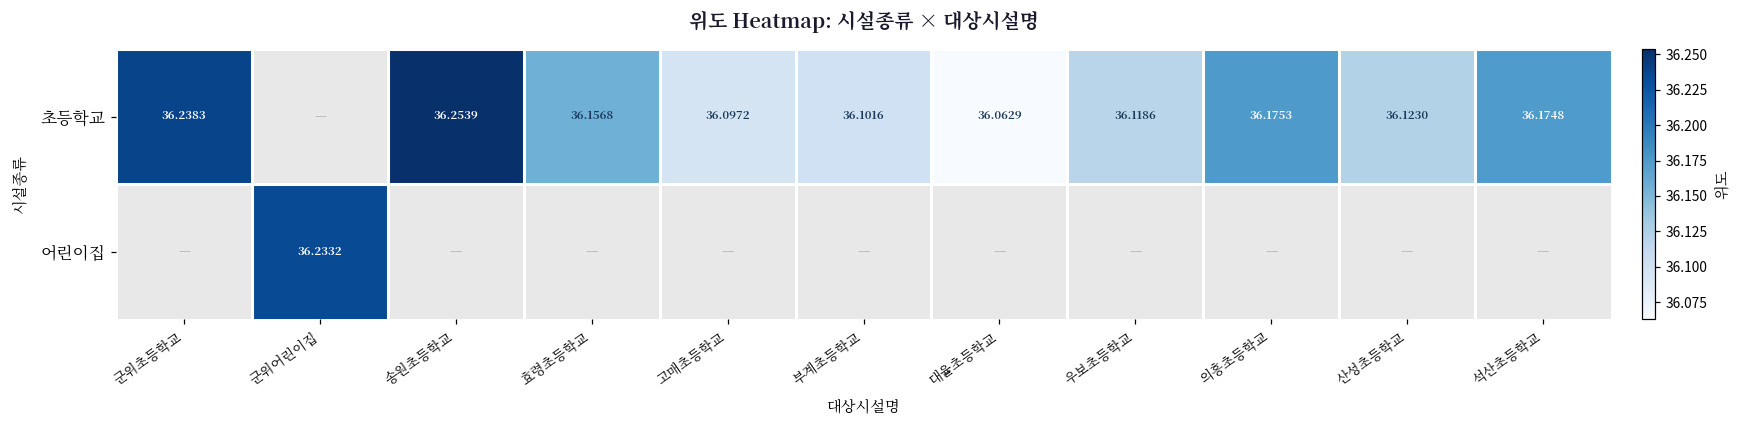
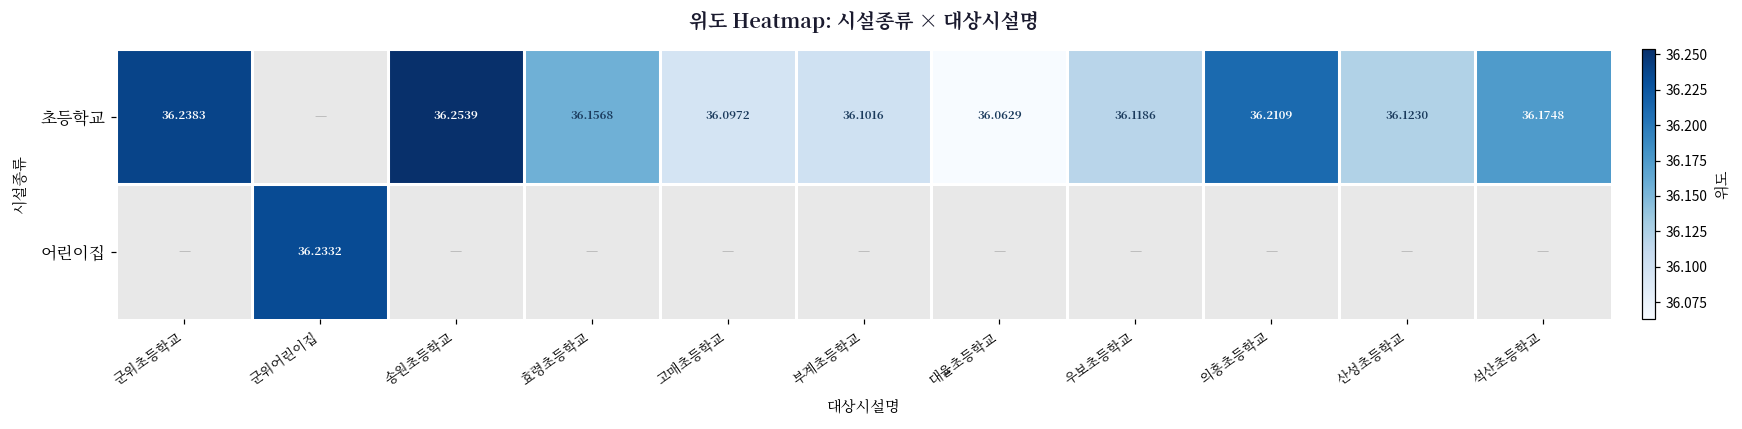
초등학교, 의흥초등학교: 36.1753 -> 36.2109
